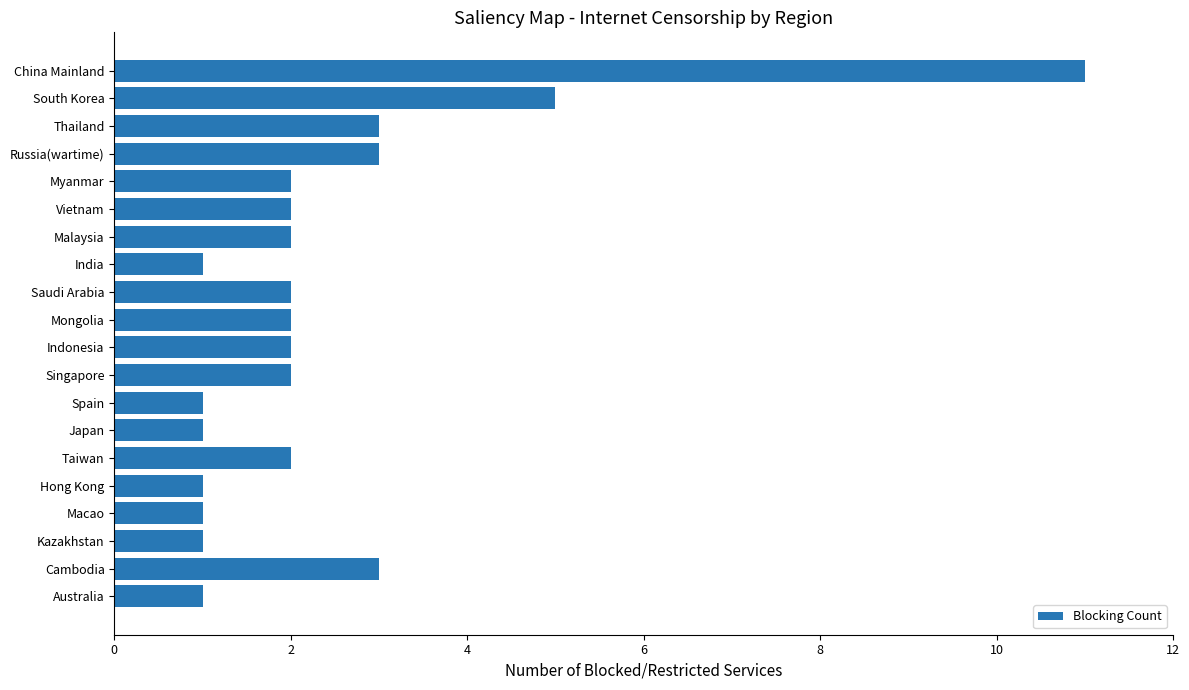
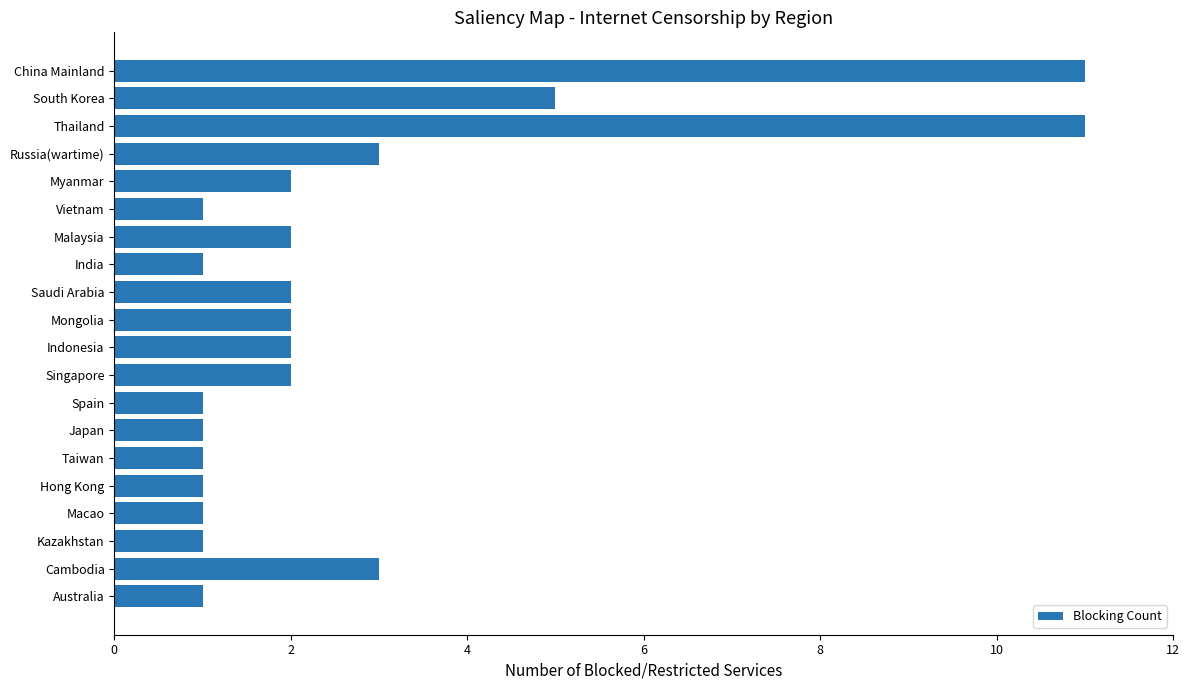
Thailand: 3 -> 11
Vietnam: 2 -> 1
Taiwan: 2 -> 1
